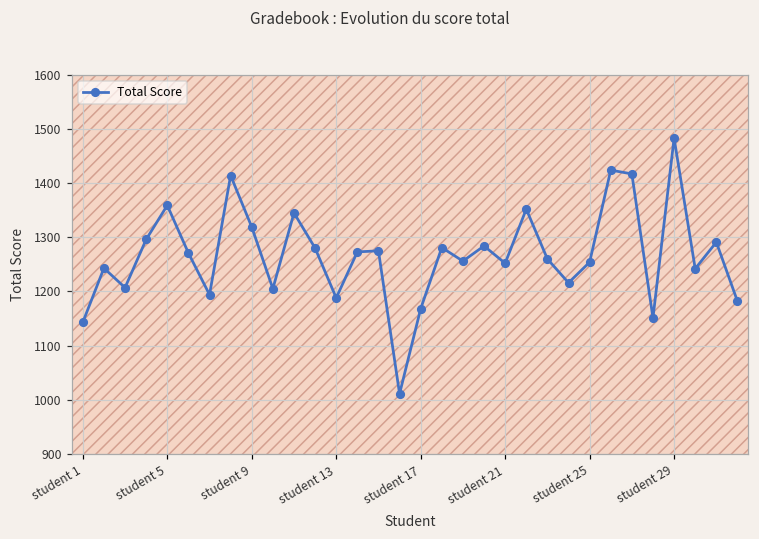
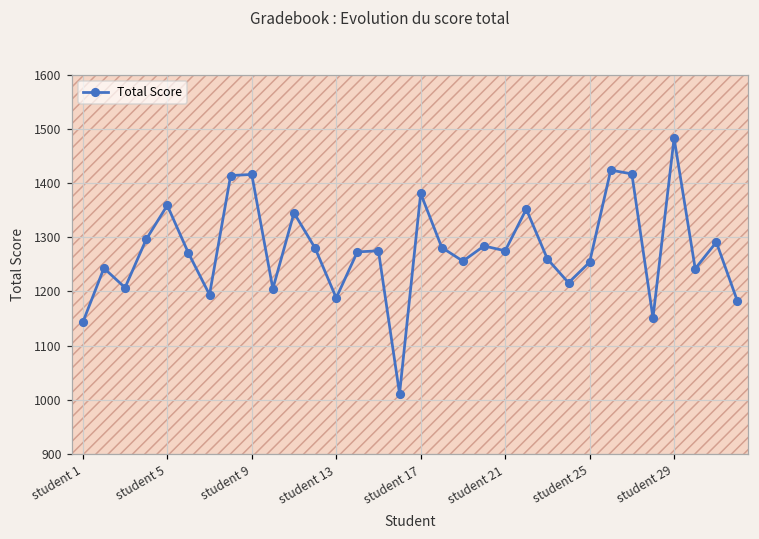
student 9: 1320 -> 1420
student 17: 1170 -> 1380
student 21: 1250 -> 1280
